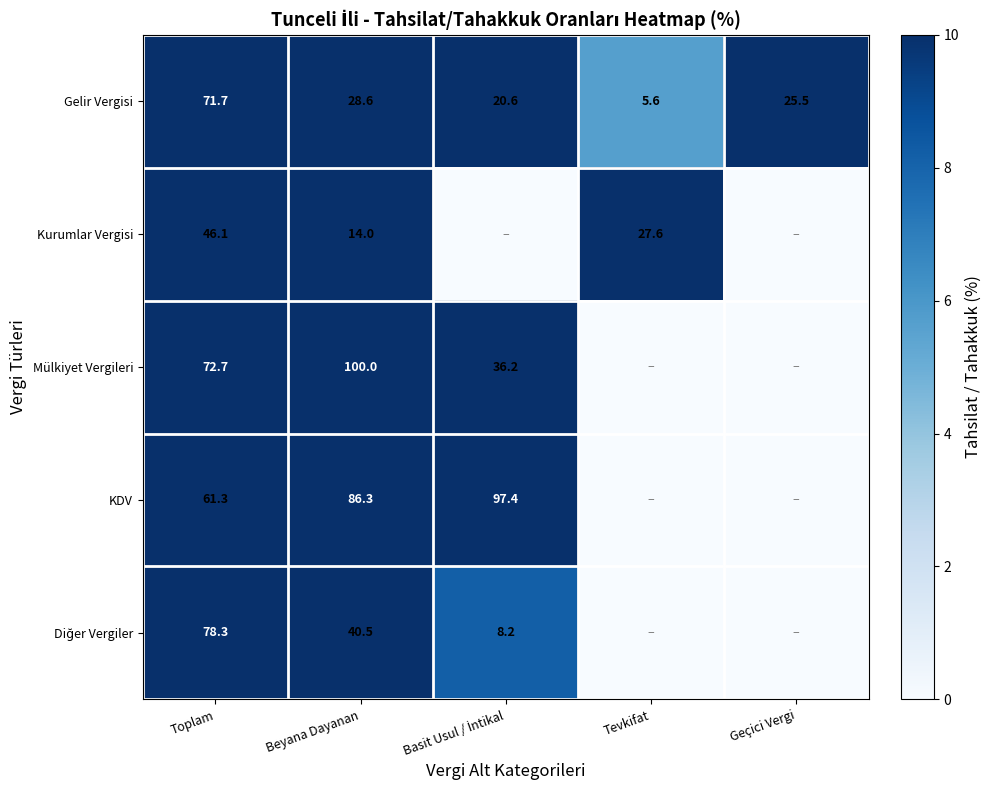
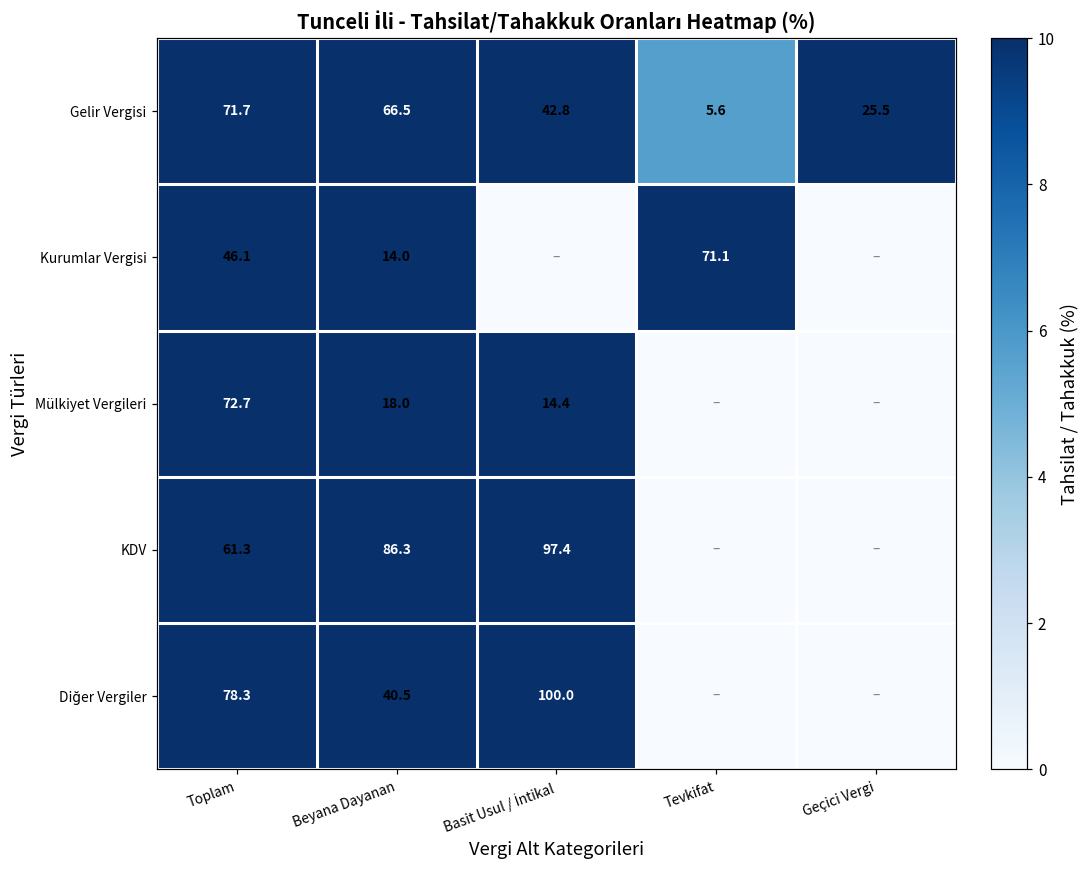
Gelir Vergisi, Beyana Dayanan: 28.6 -> 66.5
Gelir Vergisi, Basit Usul / İntikal: 20.6 -> 42.8
Kurumlar Vergisi, Tevkifat: 27.6 -> 71.1
Mülkiyet Vergileri, Beyana Dayanan: 100.0 -> 18.0
Mülkiyet Vergileri, Basit Usul / İntikal: 36.2 -> 14.4
Diğer Vergiler, Basit Usul / İntikal: 8.2 -> 100.0
